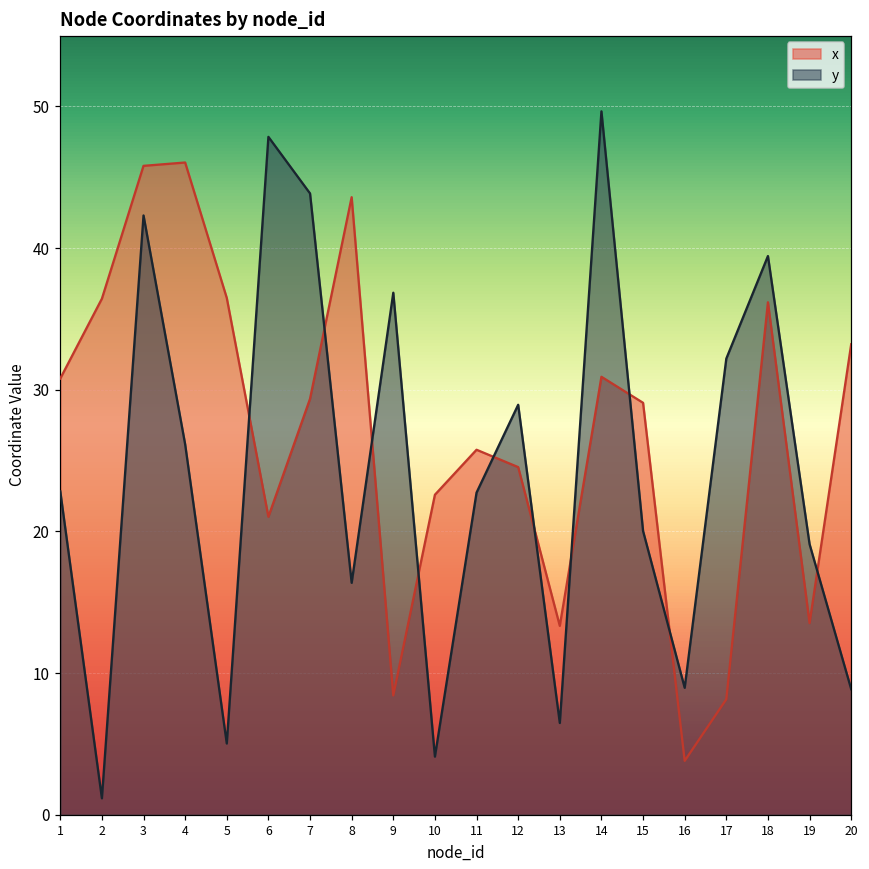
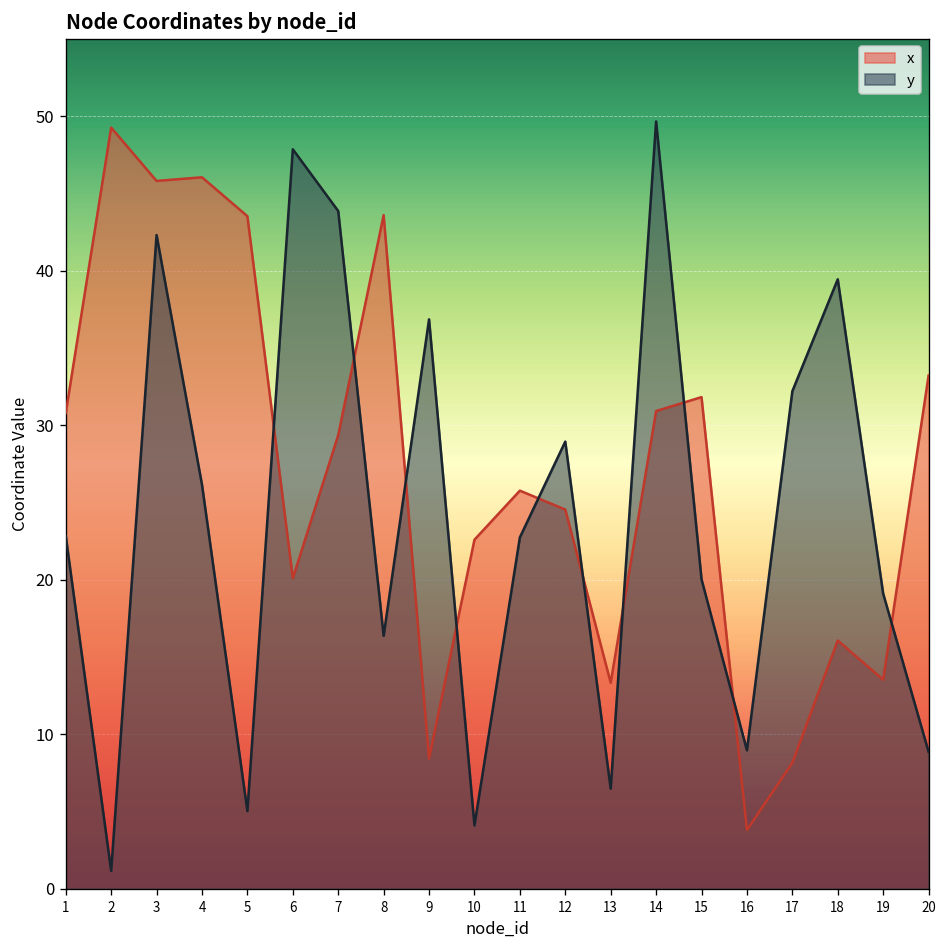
x, 2: 36.4 -> 49.3
x, 5: 36.5 -> 43.5
x, 6: 21.0 -> 20.1
x, 15: 29.1 -> 31.8
x, 18: 36.2 -> 16.1
